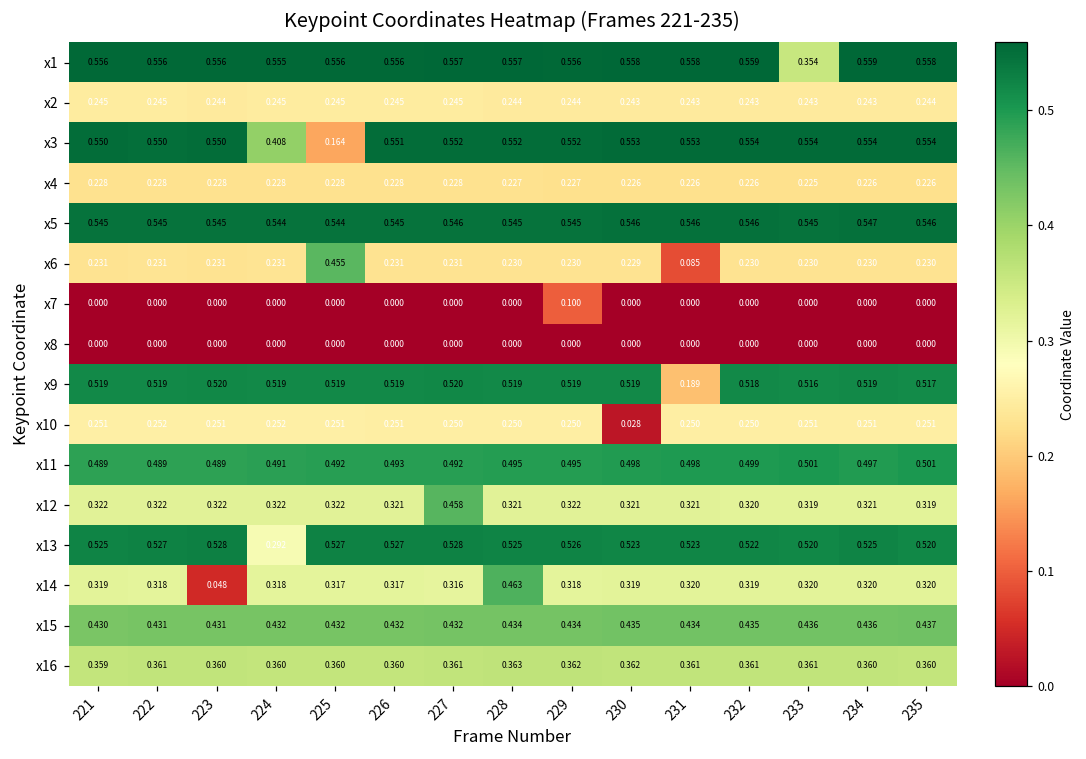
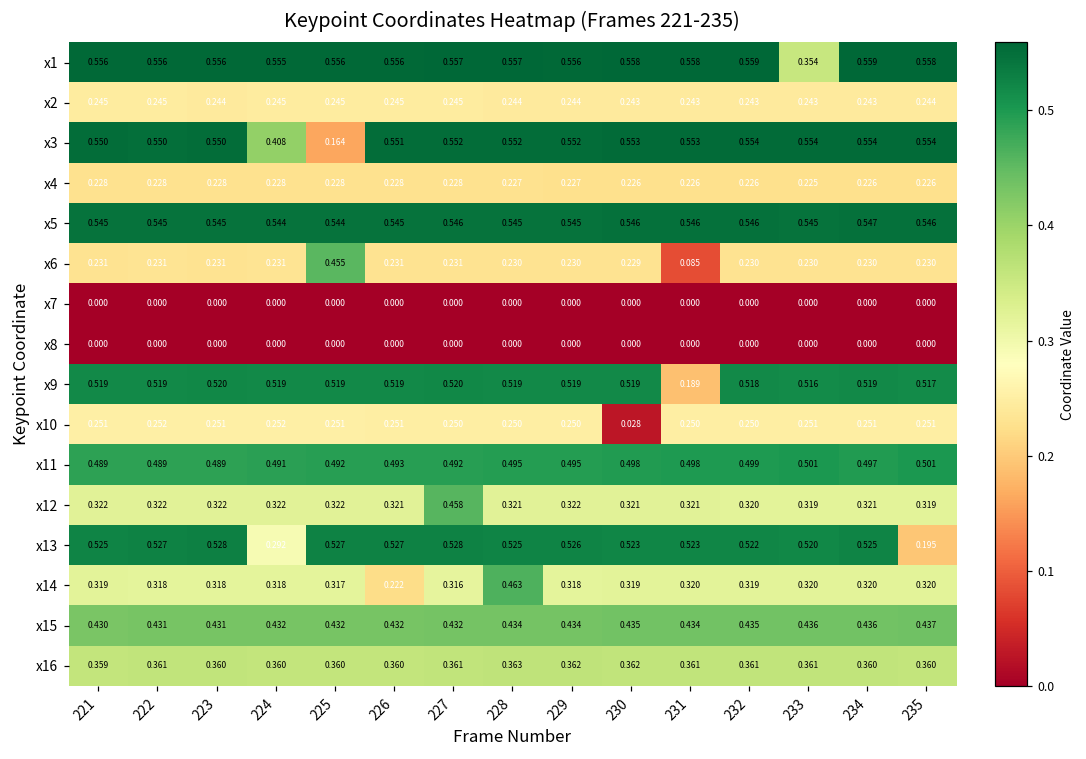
x7, 229: 0.100 -> 0.000
x13, 235: 0.520 -> 0.195
x14, 223: 0.048 -> 0.318
x14, 226: 0.317 -> 0.222
